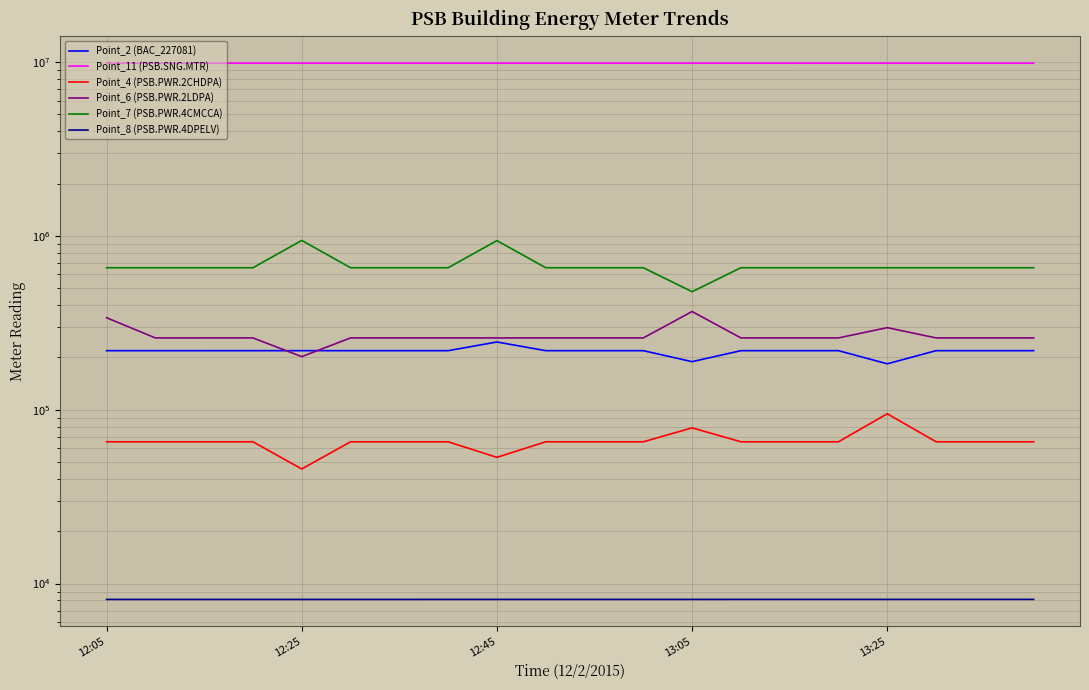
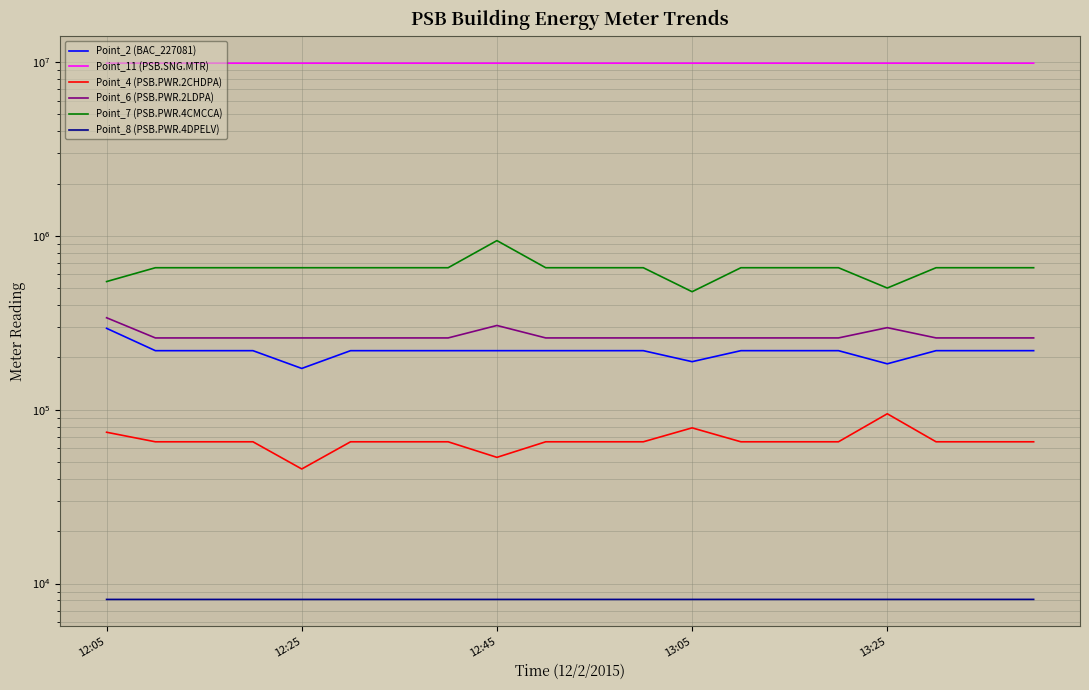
Point_2 (BAC_227081), 12:05: 220000 -> 290000
Point_4 (PSB.PWR.2CHDPA), 12:05: 65000 -> 74000
Point_7 (PSB.PWR.4CMCCA), 12:05: 660000 -> 550000
Point_2 (BAC_227081), 12:25: 220000 -> 170000
Point_6 (PSB.PWR.2LDPA), 12:25: 200000 -> 260000
Point_7 (PSB.PWR.4CMCCA), 12:25: 900000 -> 660000
Point_2 (BAC_227081), 12:45: 250000 -> 220000
Point_6 (PSB.PWR.2LDPA), 12:45: 260000 -> 310000
Point_6 (PSB.PWR.2LDPA), 13:05: 370000 -> 260000
Point_7 (PSB.PWR.4CMCCA), 13:25: 660000 -> 500000
